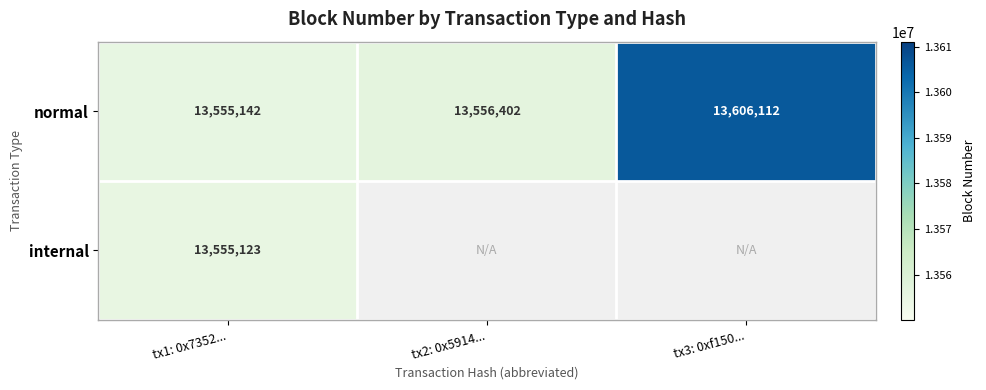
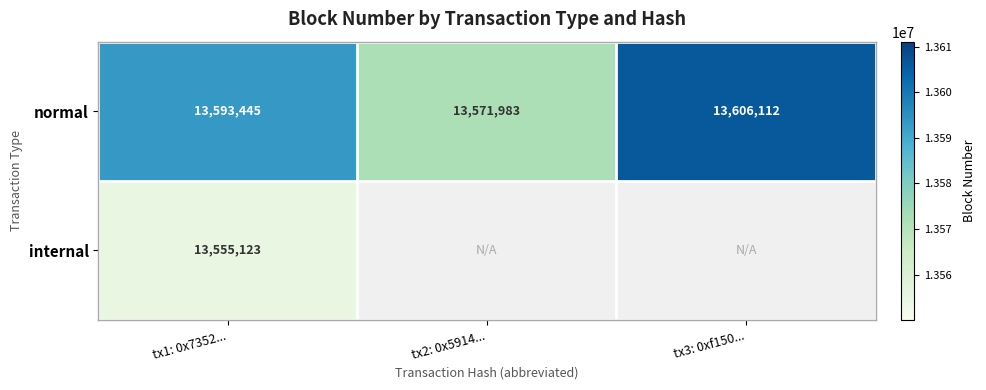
normal, tx1: 0x7352...: 13,555,142 -> 13,593,445
normal, tx2: 0x5914...: 13,556,402 -> 13,571,983
